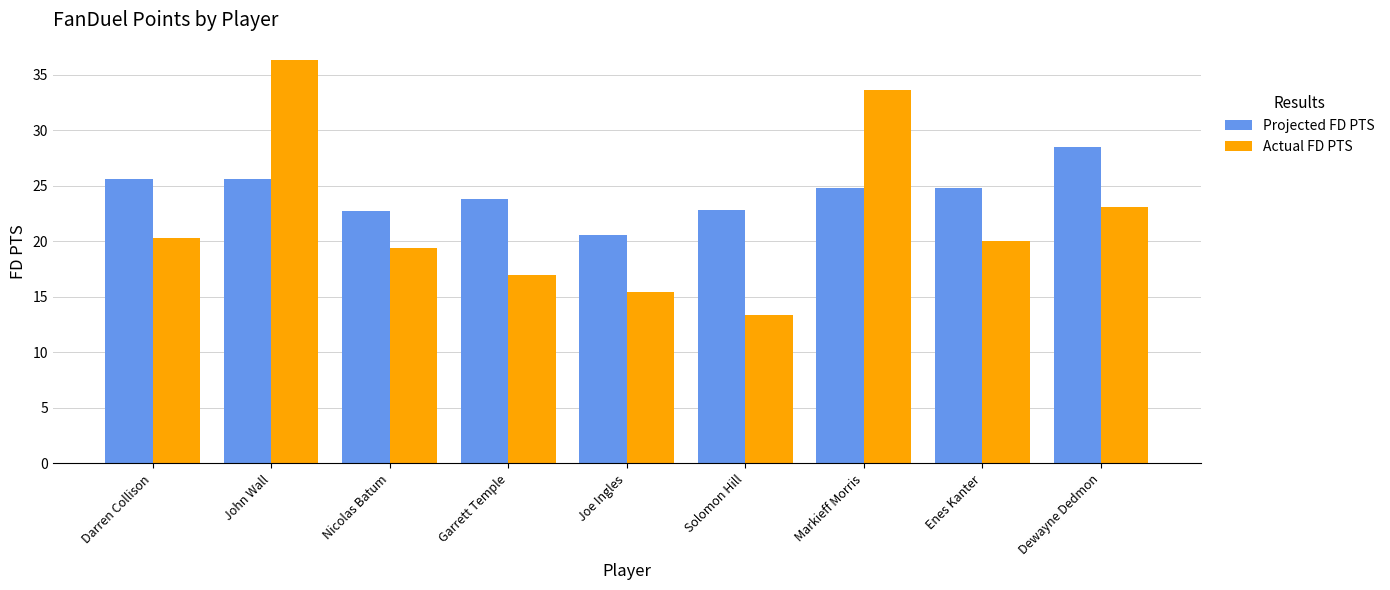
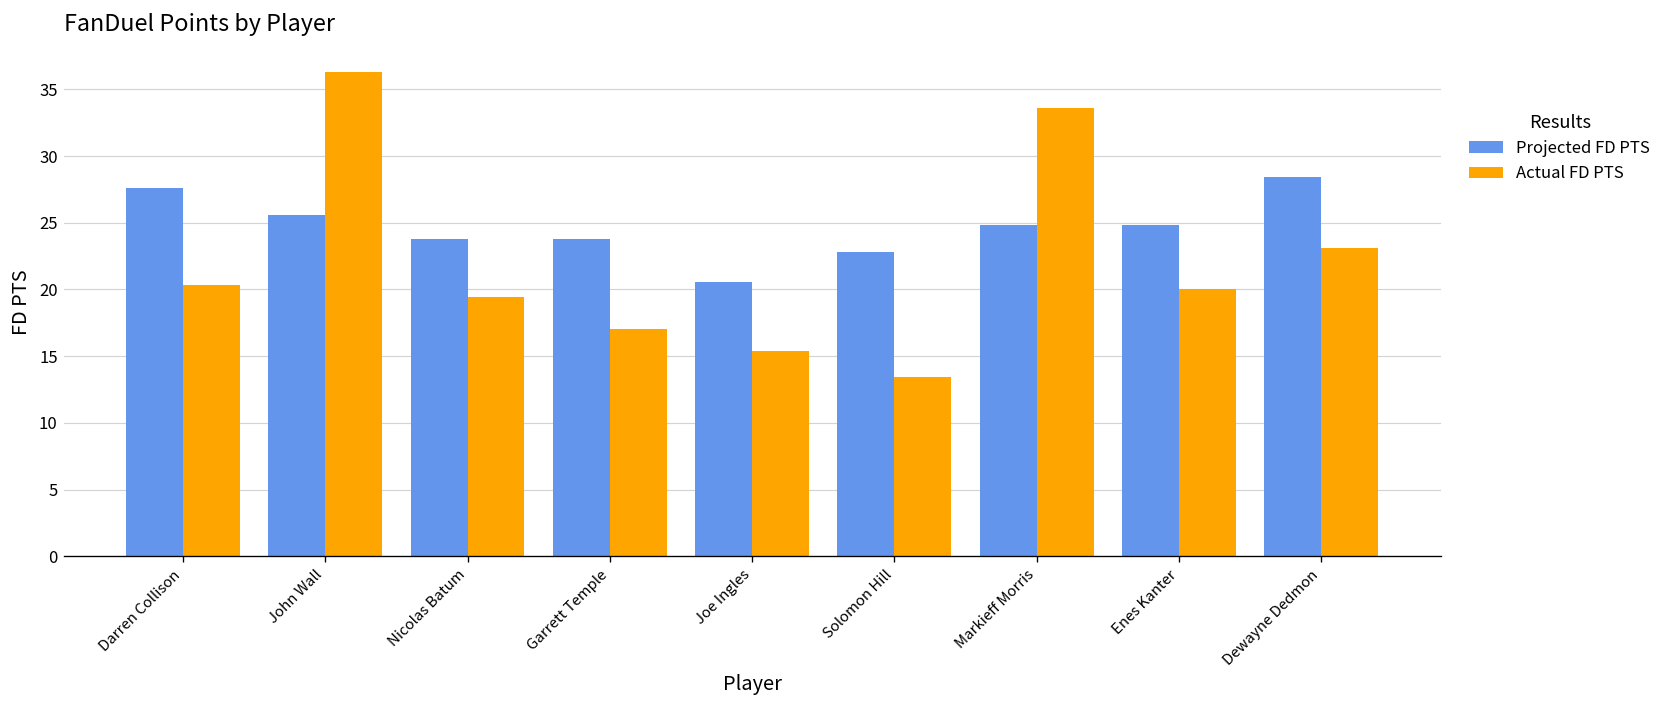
Projected FD PTS, Darren Collison: 25.6 -> 27.6
Projected FD PTS, Nicolas Batum: 22.8 -> 23.8
